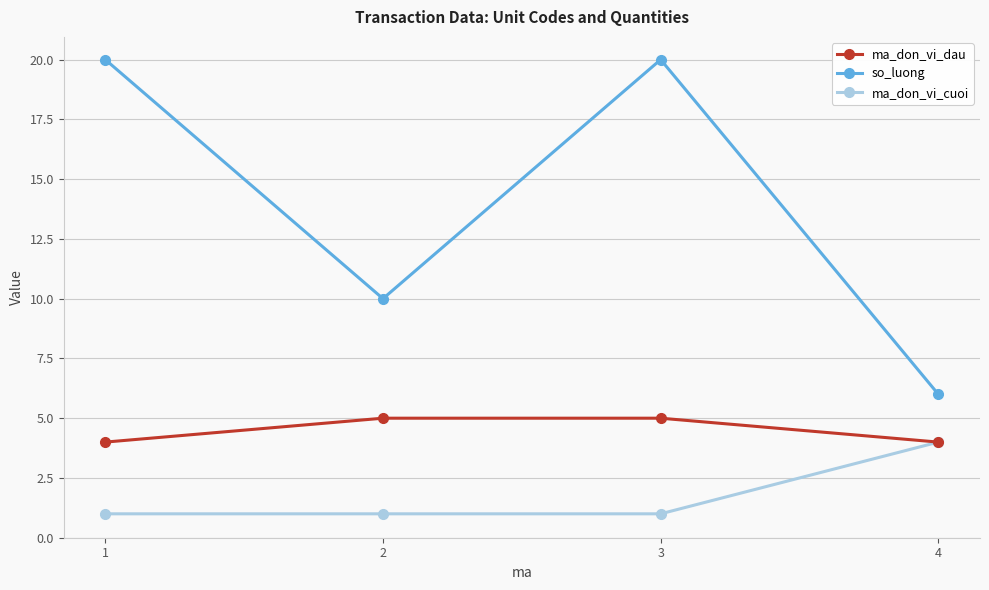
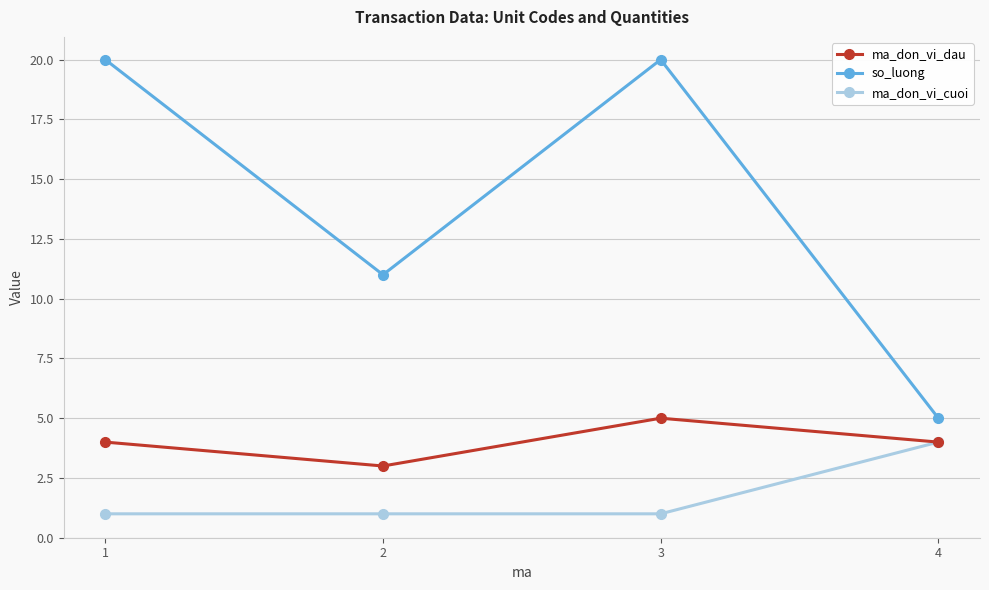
ma_don_vi_dau, 2: 5 -> 3
so_luong, 2: 10 -> 11
so_luong, 4: 6 -> 5
